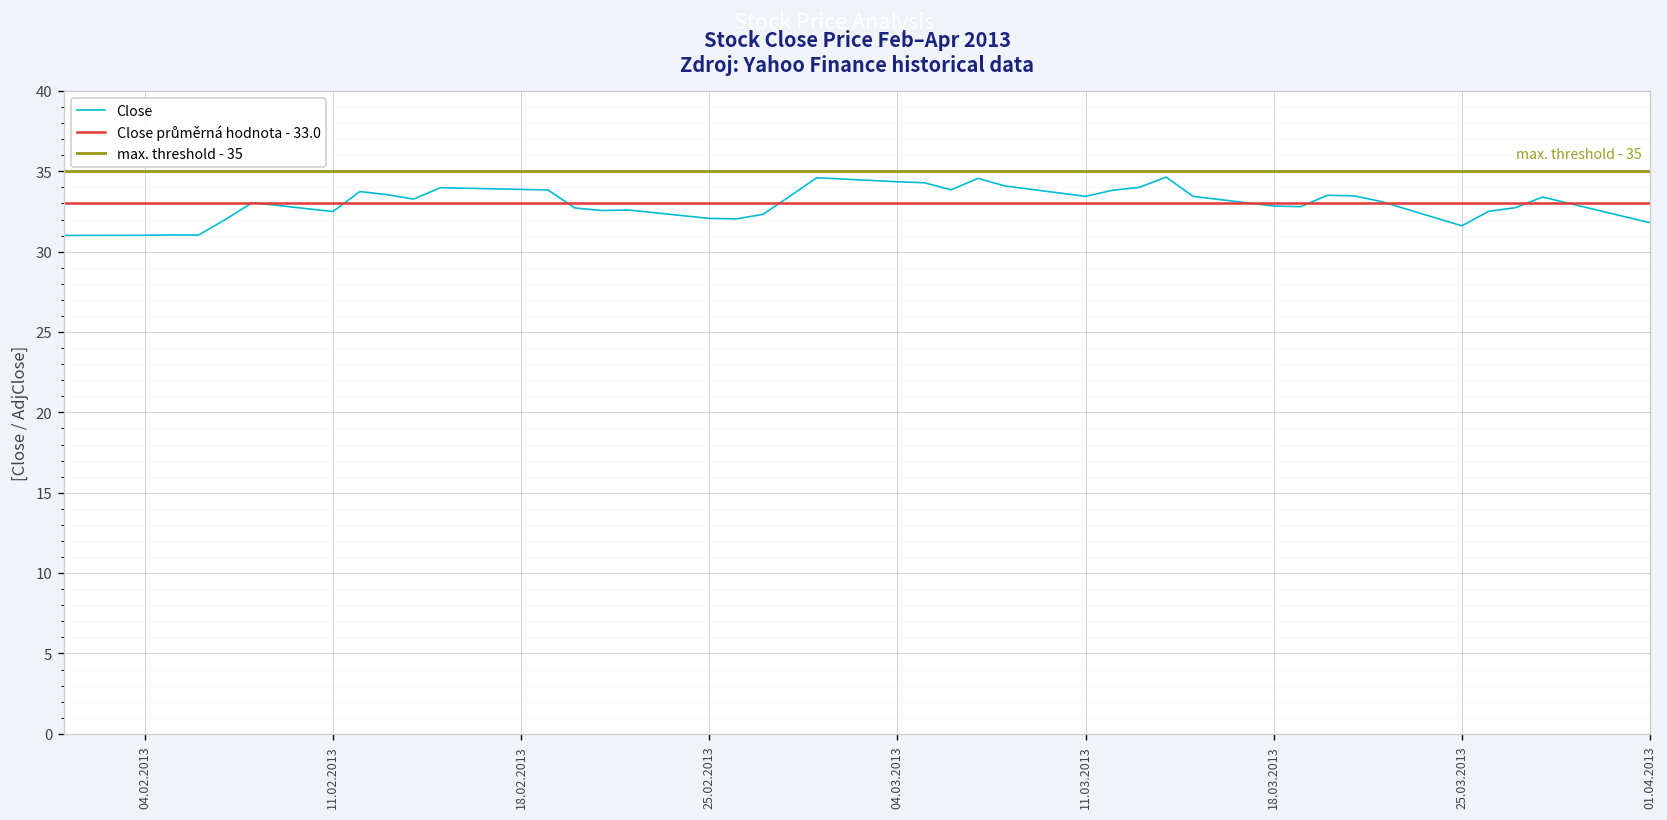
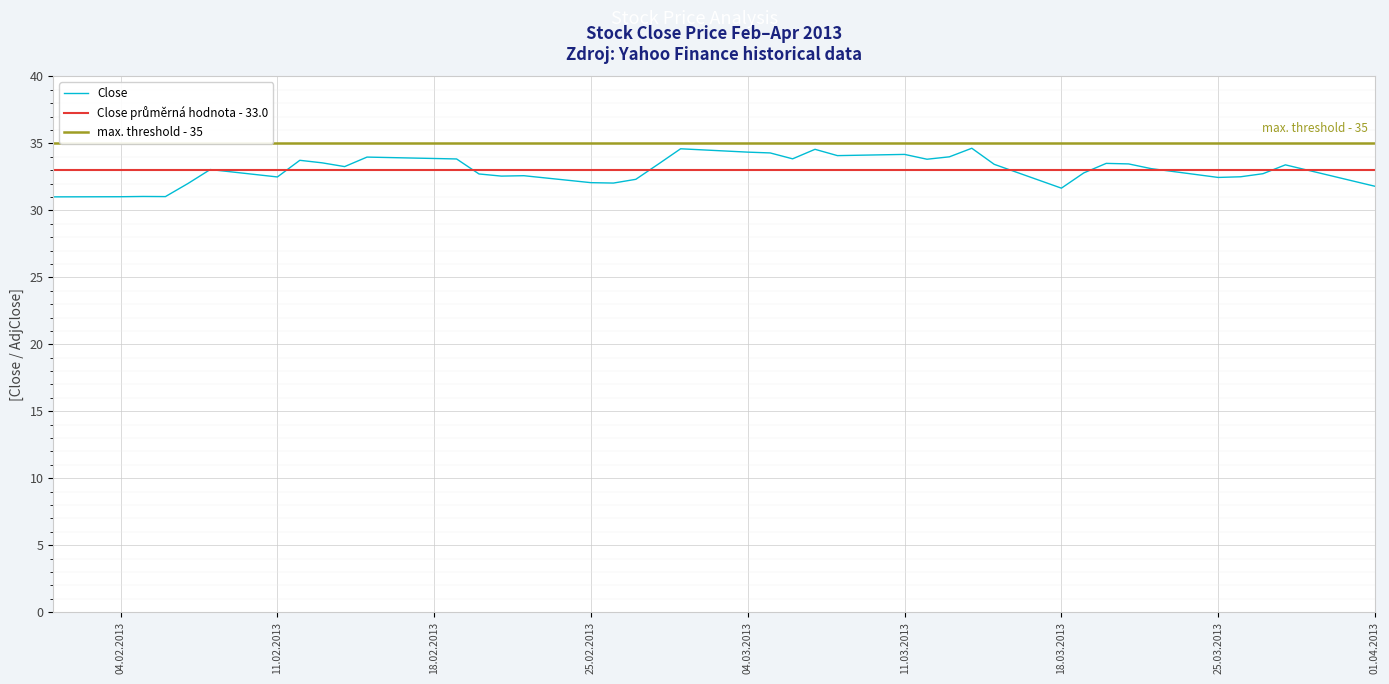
11.03.2013: 33.4 -> 34.2
18.03.2013: 32.8 -> 31.7
25.03.2013: 31.6 -> 32.5
